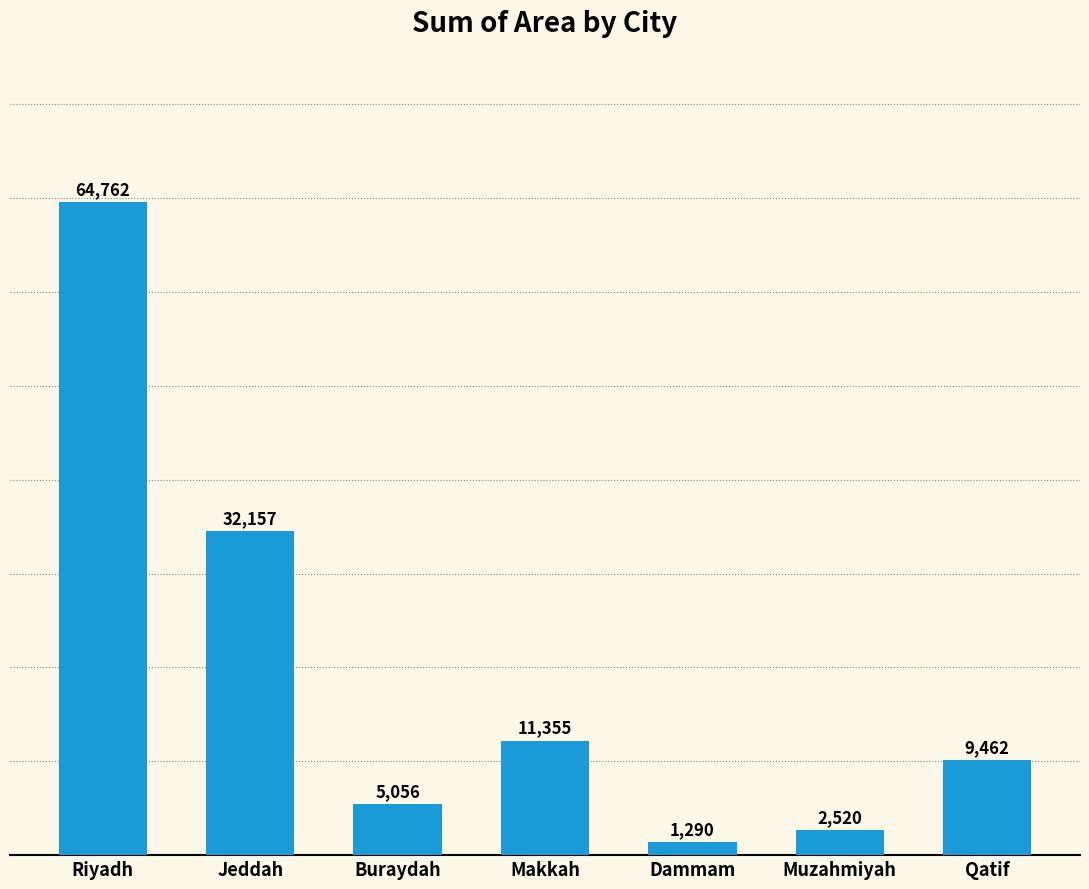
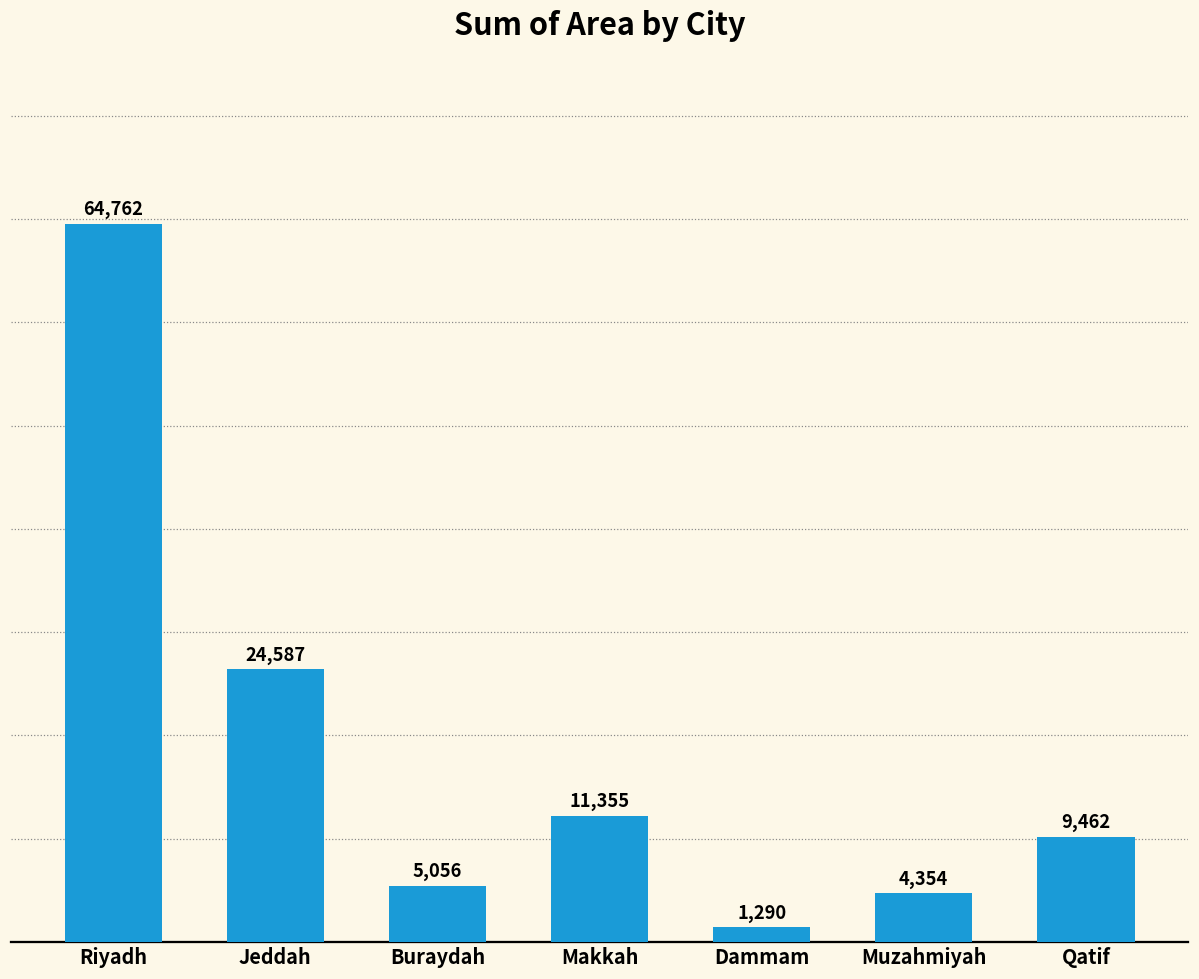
Jeddah: 32,157 -> 24,587
Muzahmiyah: 2,520 -> 4,354
